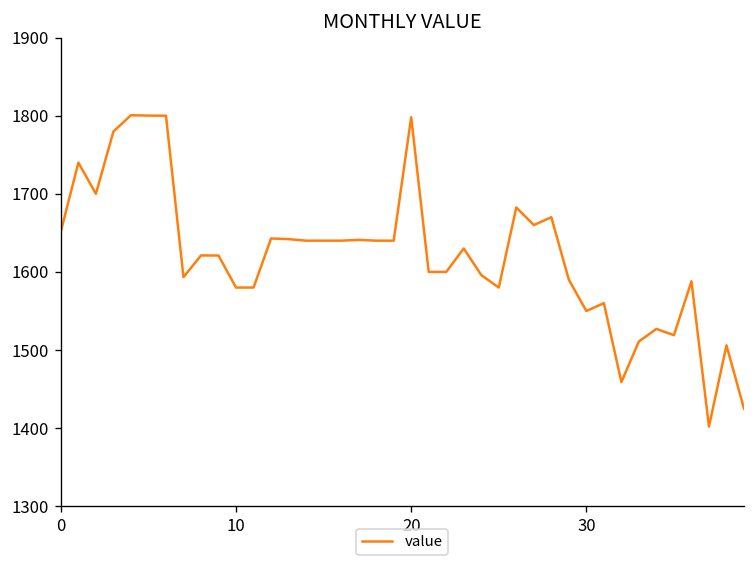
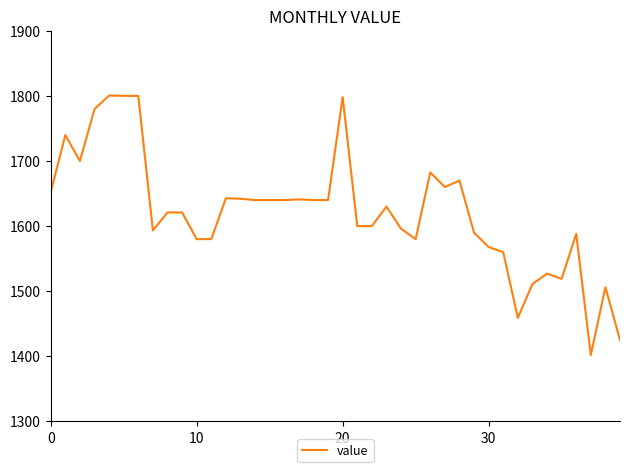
30: 1550 -> 1570
